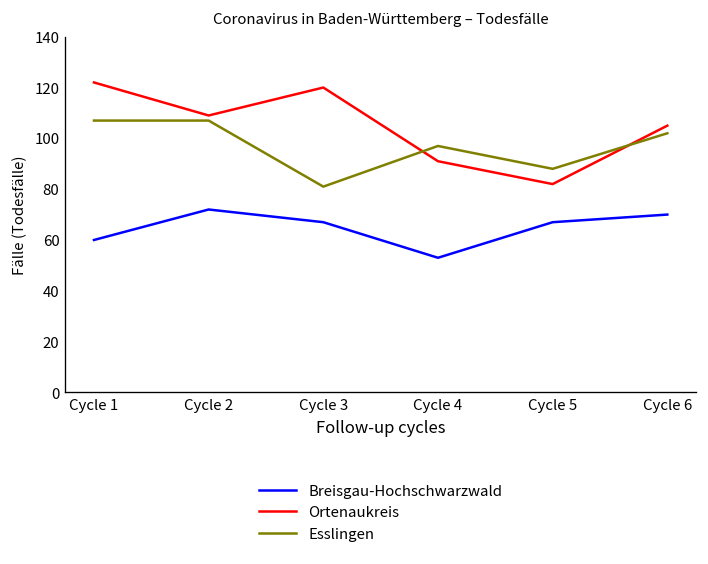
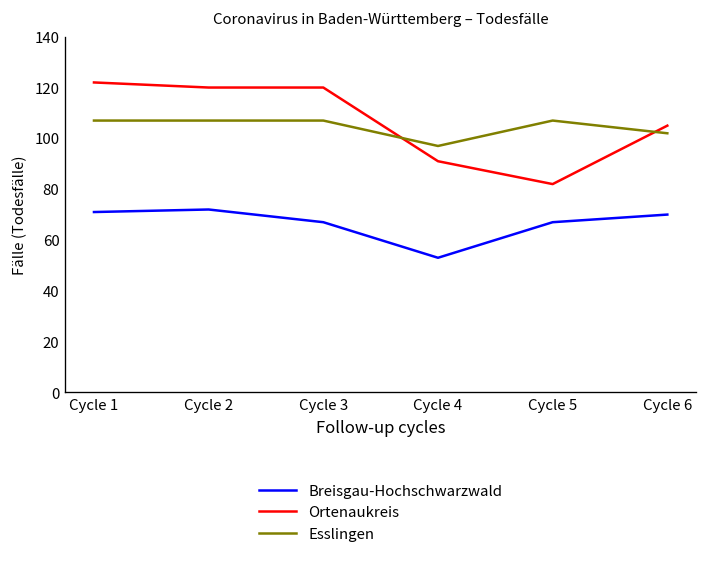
Breisgau-Hochschwarzwald, Cycle 1: 60 -> 71
Ortenaukreis, Cycle 2: 109 -> 120
Esslingen, Cycle 3: 81 -> 107
Esslingen, Cycle 5: 88 -> 107
